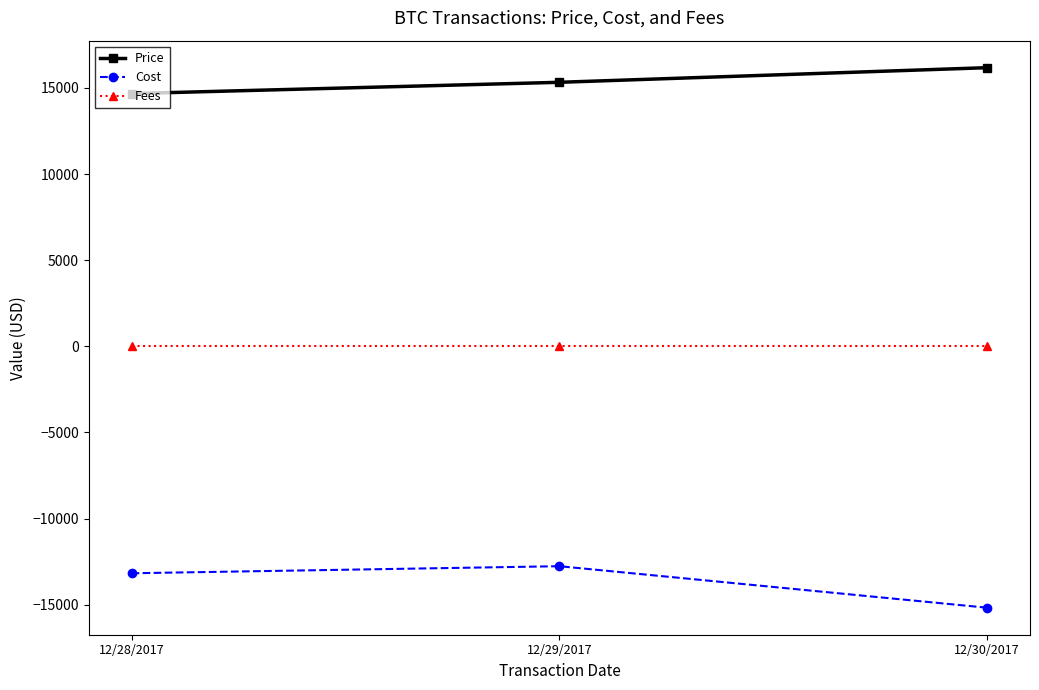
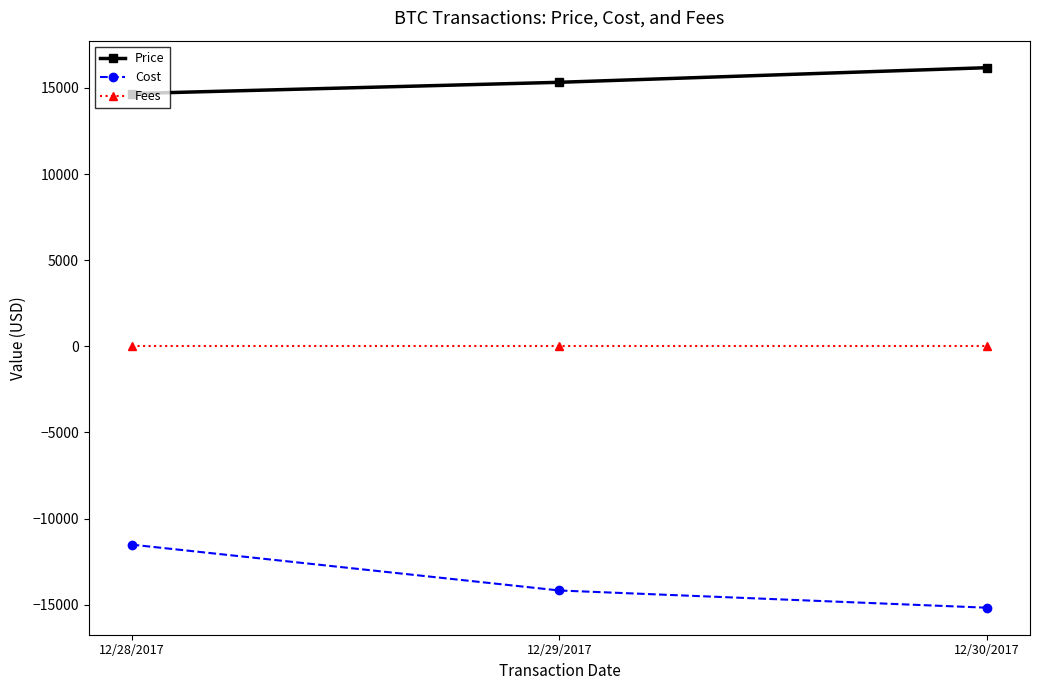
Cost, 12/28/2017: -13200 -> -11500
Cost, 12/29/2017: -12800 -> -14200
